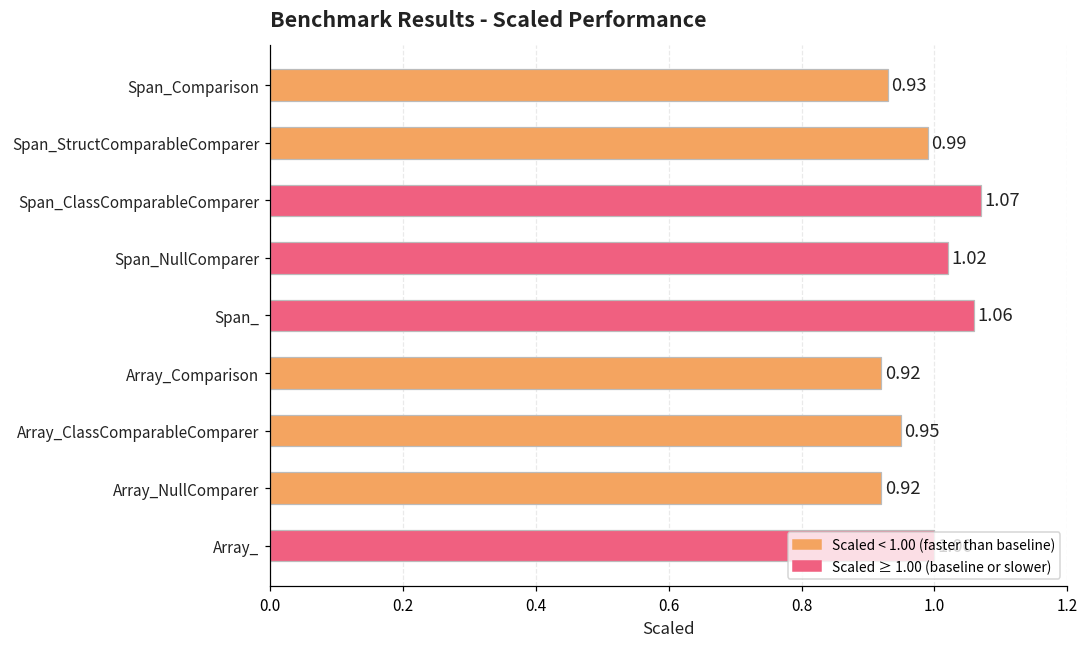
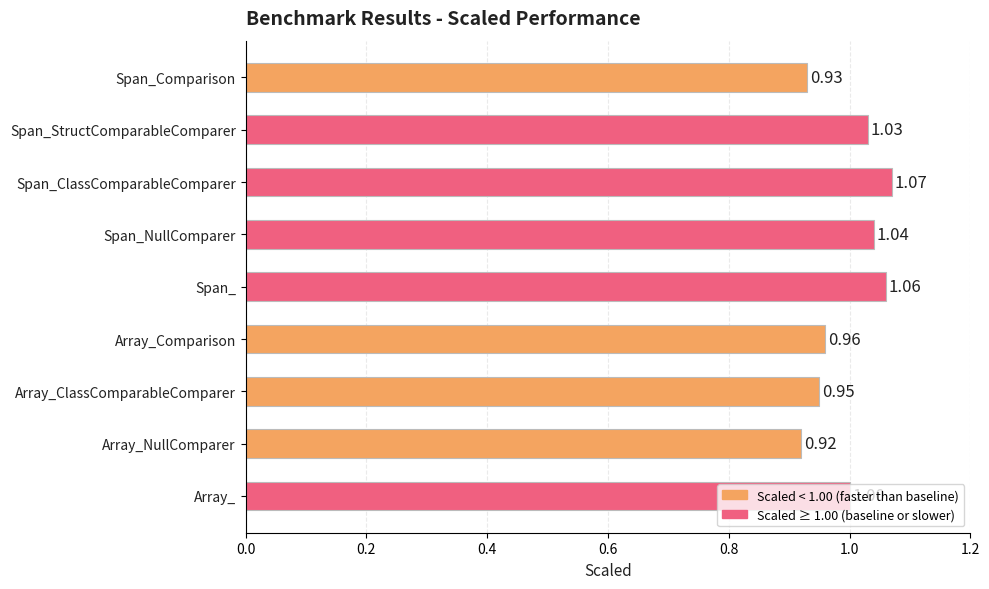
Span_StructComparableComparer: 0.99 -> 1.03
Span_NullComparer: 1.02 -> 1.04
Array_Comparison: 0.92 -> 0.96
